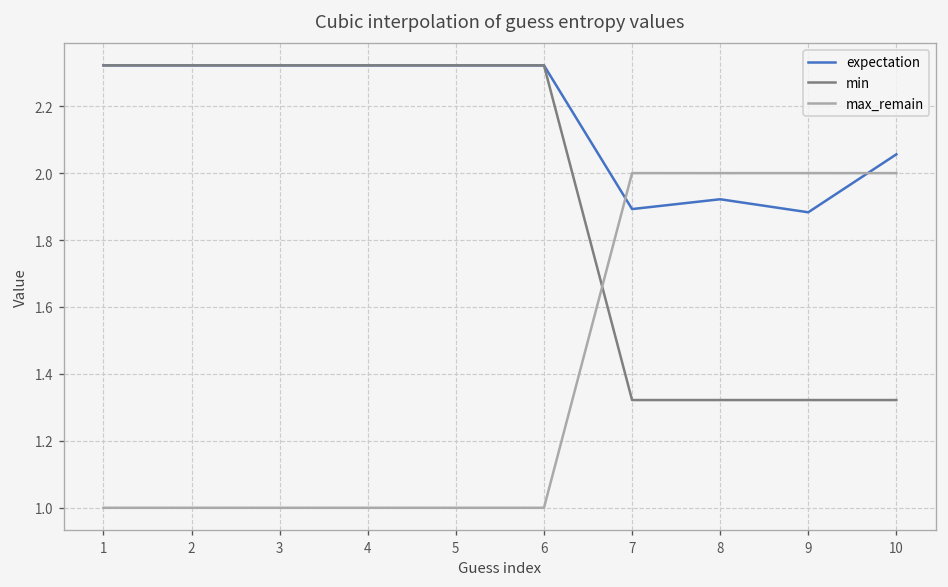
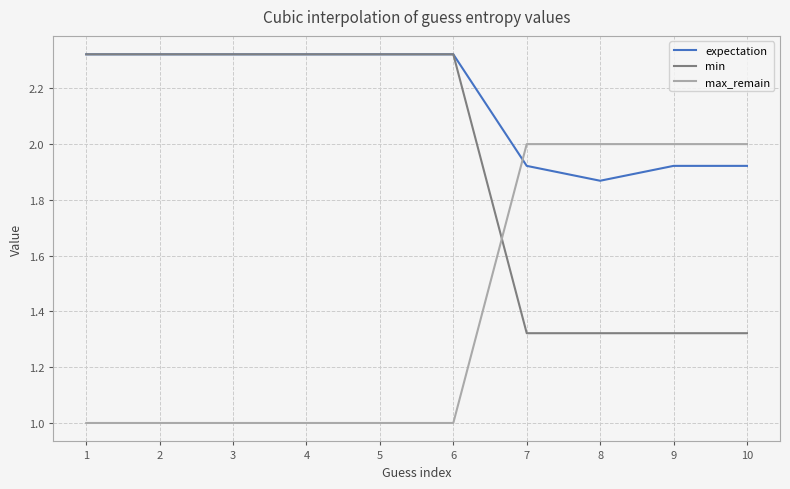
expectation, 7: 1.89 -> 1.92
expectation, 8: 1.92 -> 1.87
expectation, 9: 1.88 -> 1.92
expectation, 10: 2.06 -> 1.92
